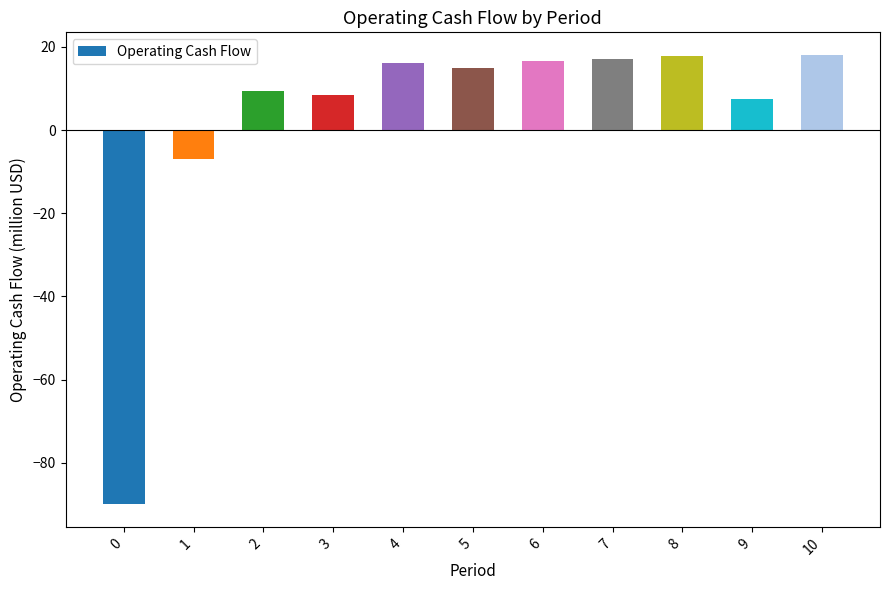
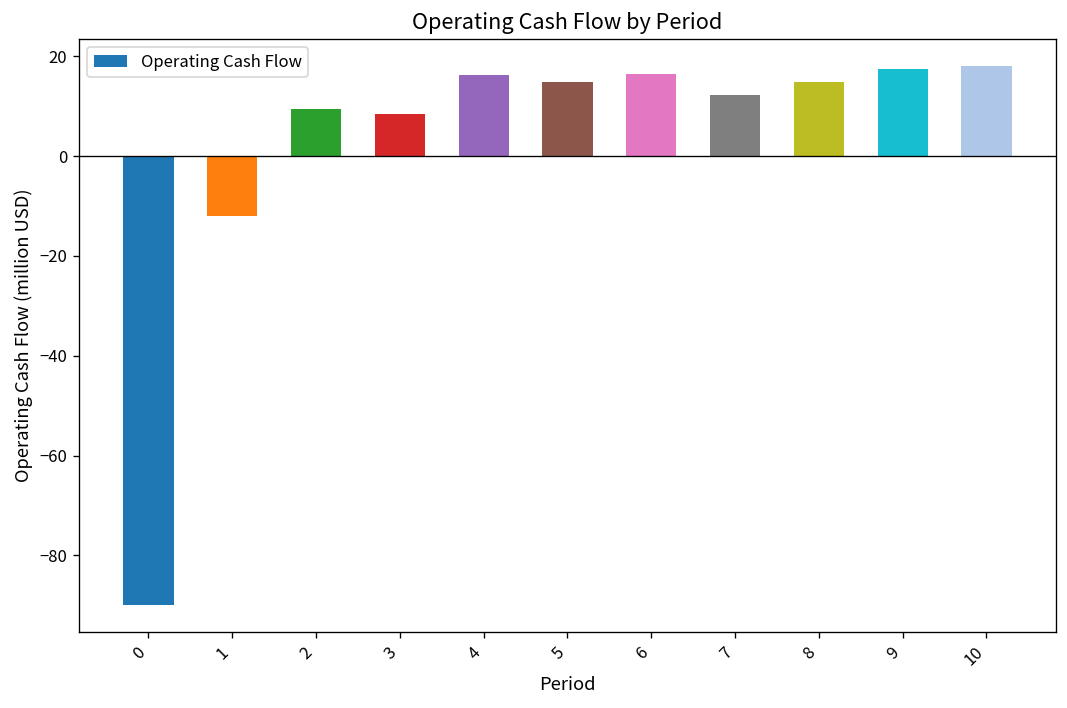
1: -7 -> -12
7: 17 -> 12
8: 18 -> 15
9: 7 -> 17
